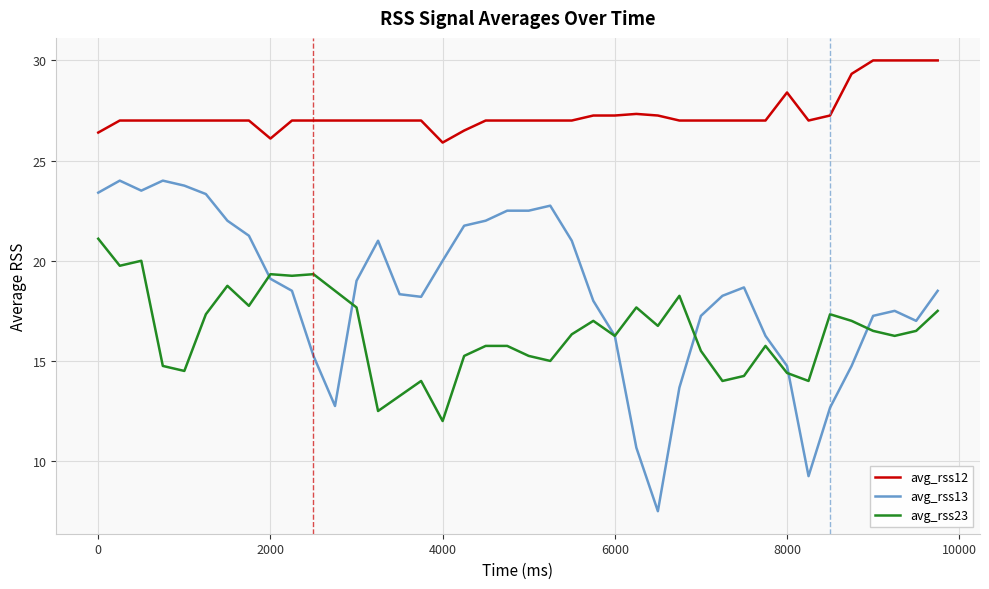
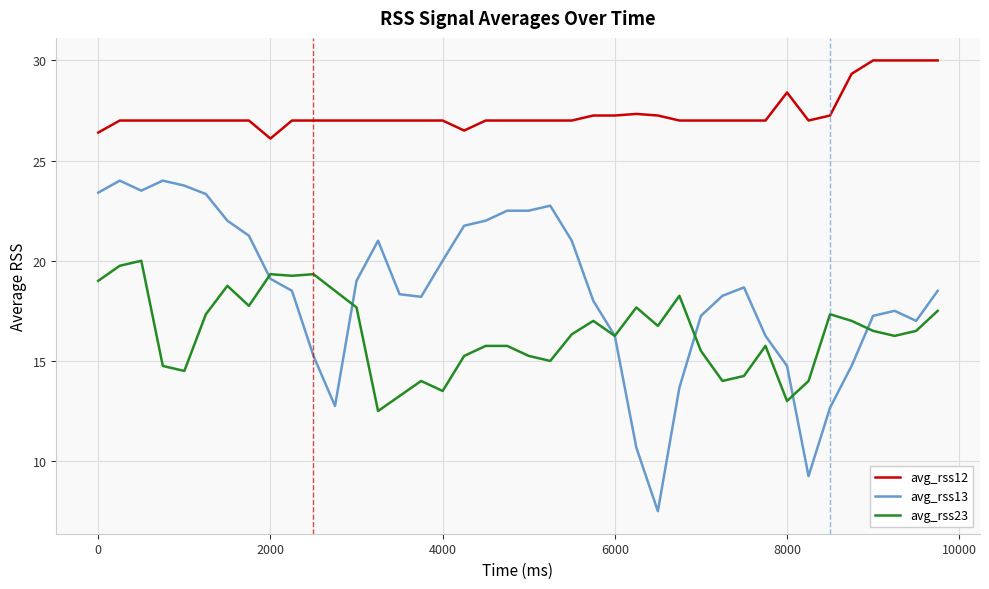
avg_rss23, 0: 21.1 -> 19.0
avg_rss12, 4000: 25.9 -> 27.0
avg_rss23, 4000: 12.0 -> 13.5
avg_rss23, 8000: 14.4 -> 13.0
